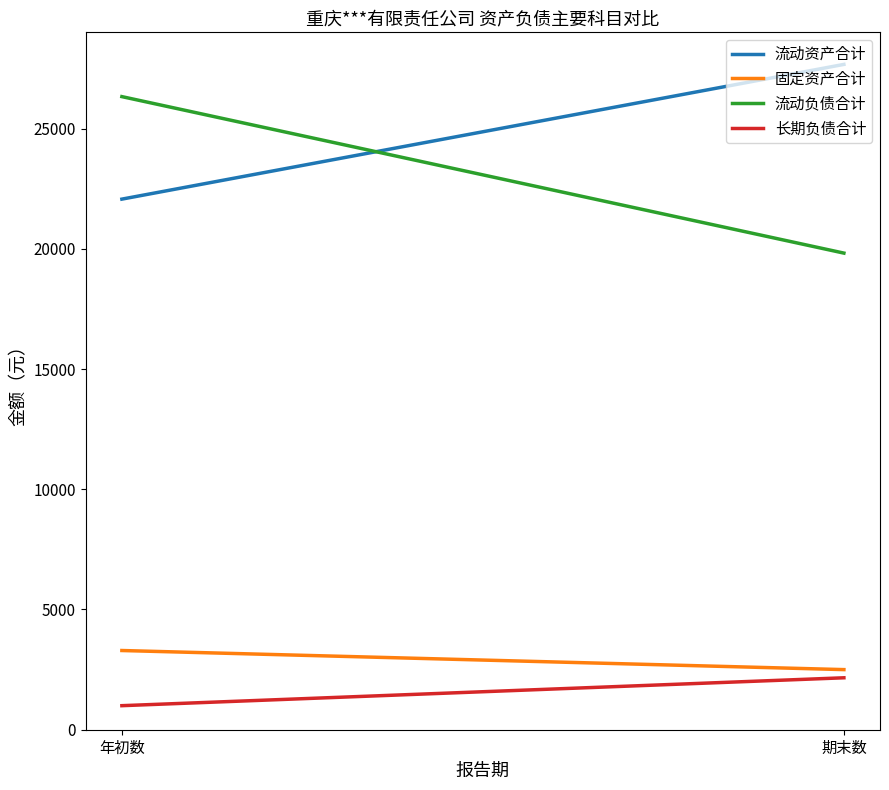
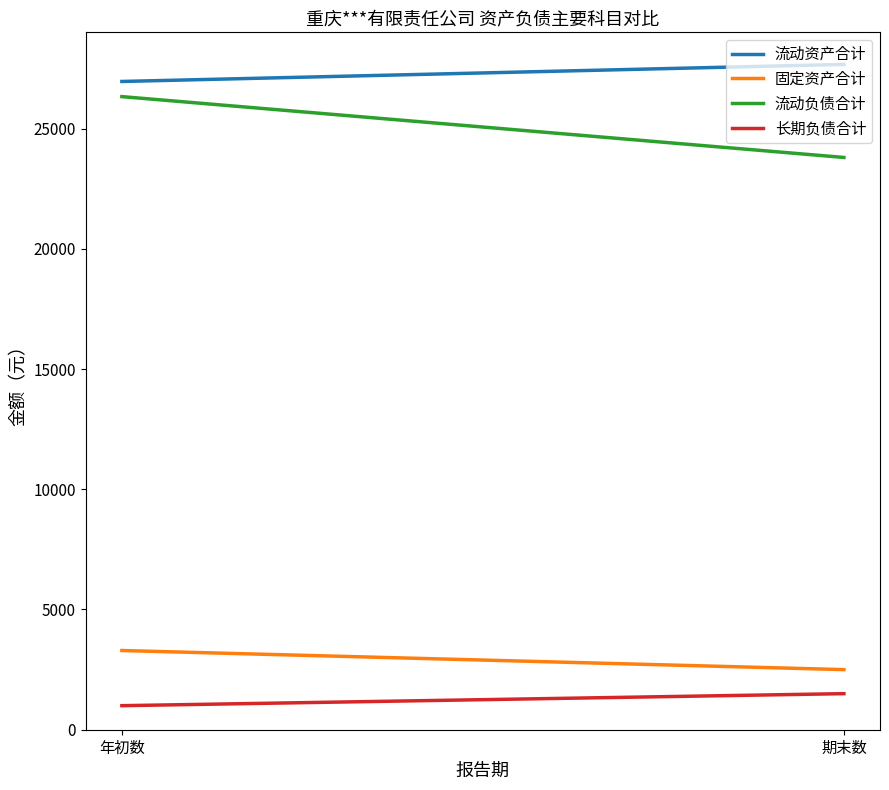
流动资产合计, 年初数: 22100 -> 27000
流动负债合计, 期末数: 19800 -> 23800
长期负债合计, 期末数: 2200 -> 1500
